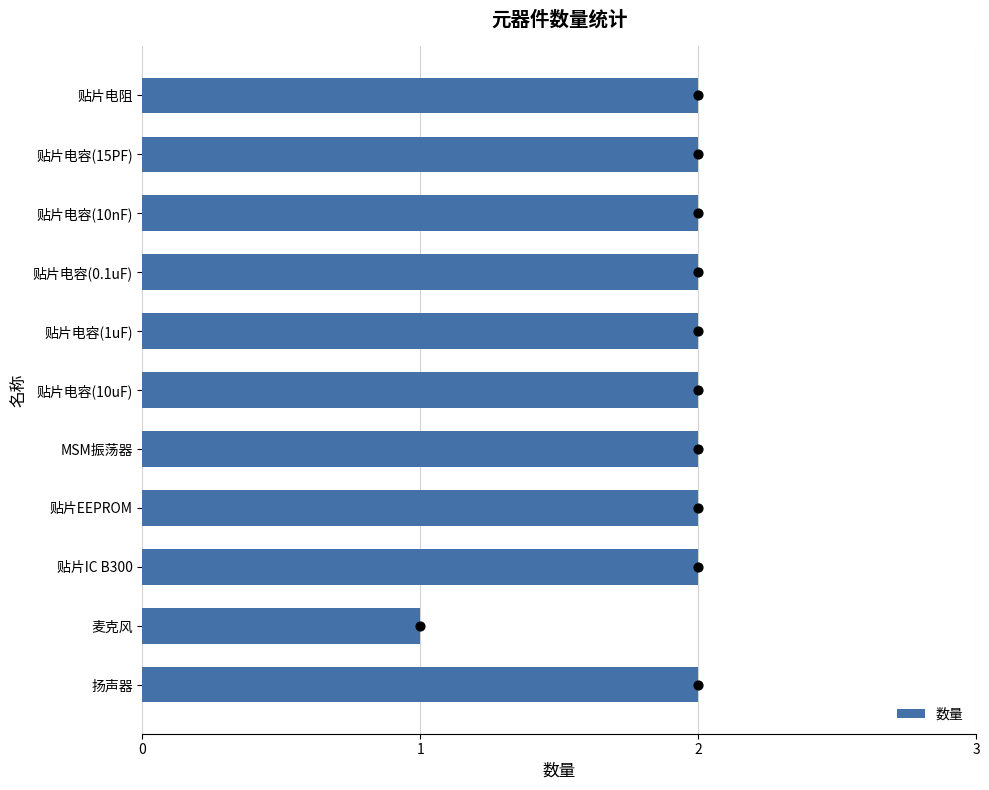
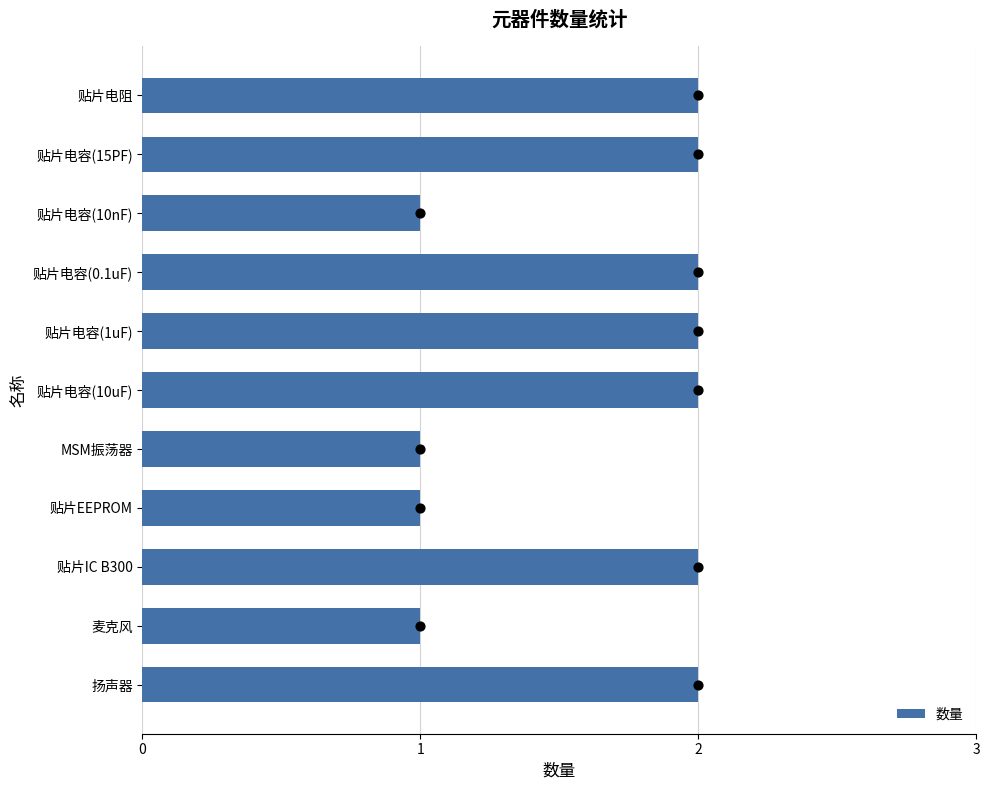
贴片电容(10nF): 2 -> 1
MSM振荡器: 2 -> 1
贴片EEPROM: 2 -> 1
